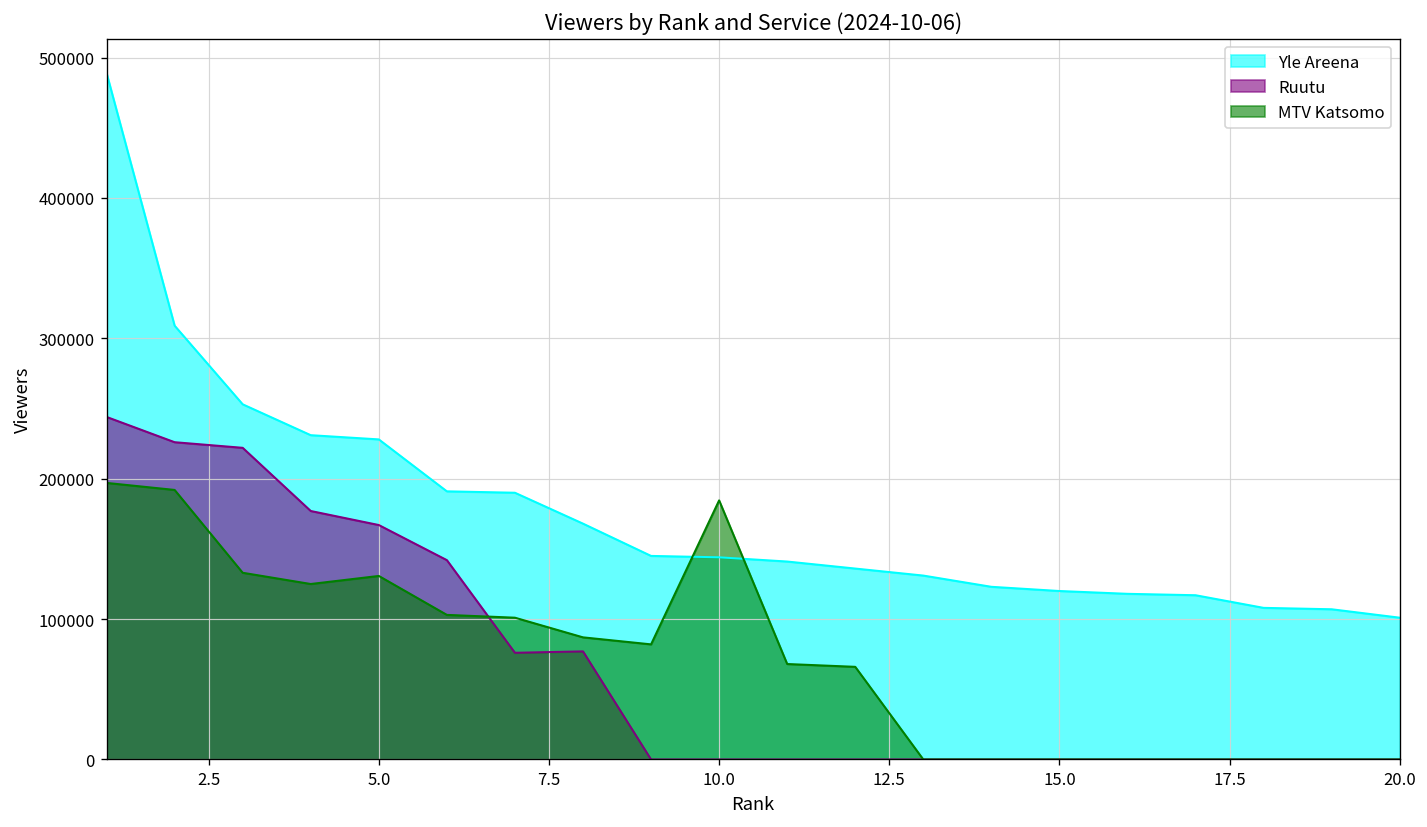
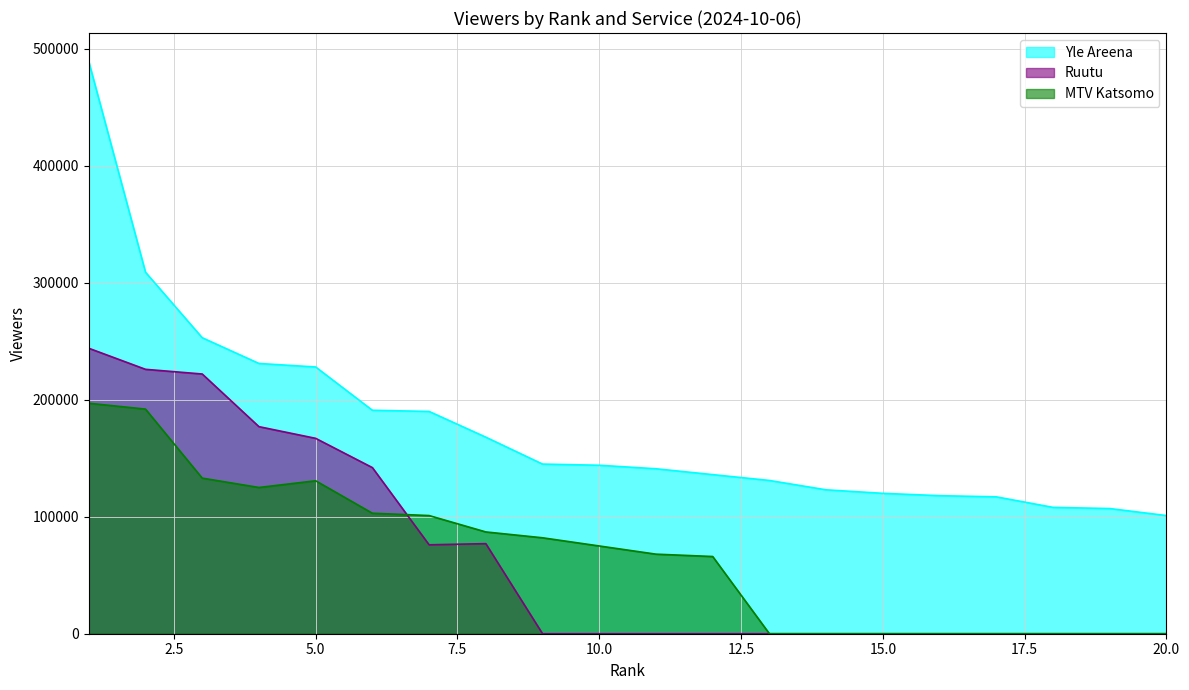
MTV Katsomo, 10.0: 185000 -> 75000
